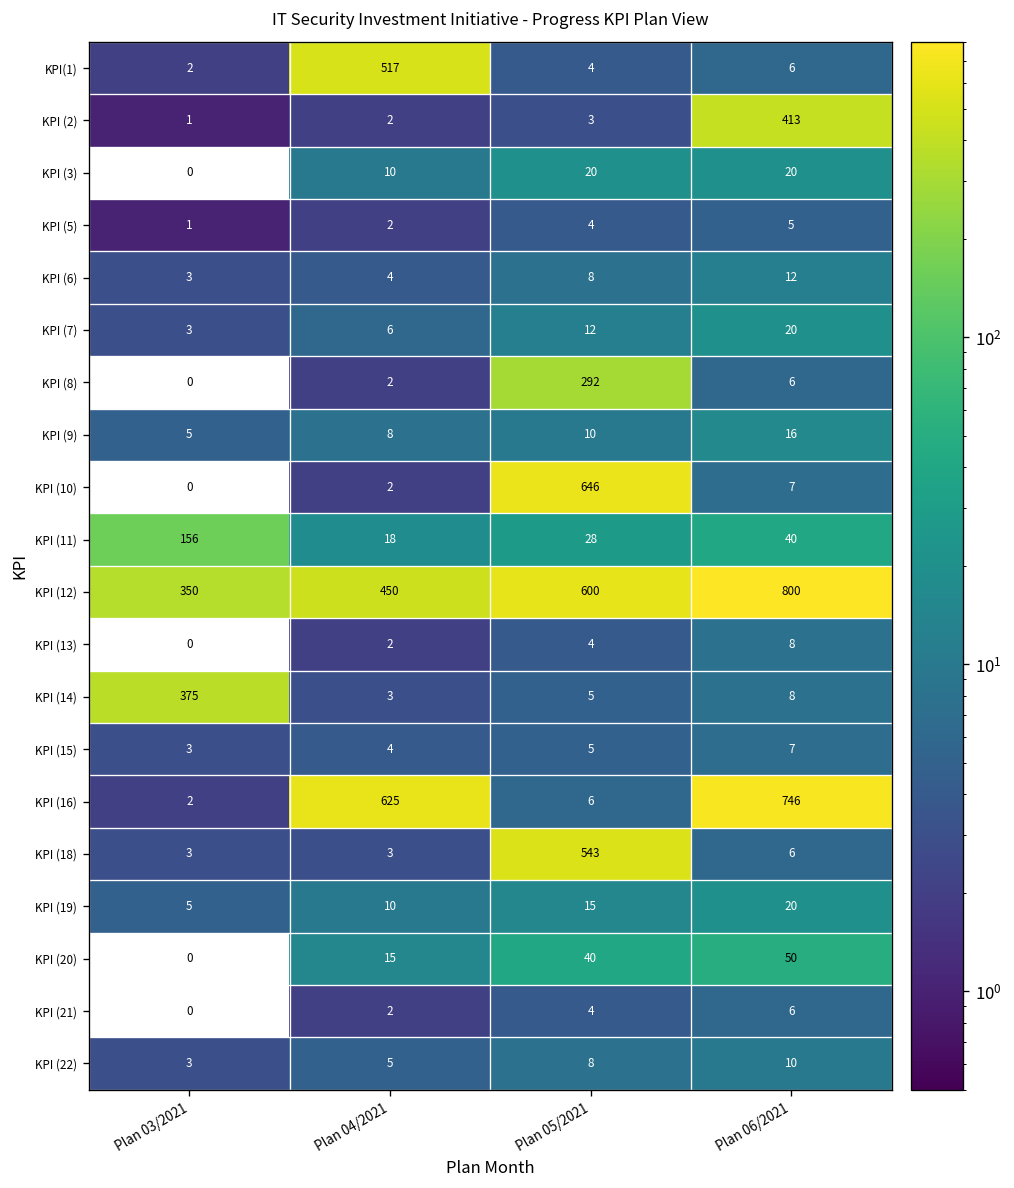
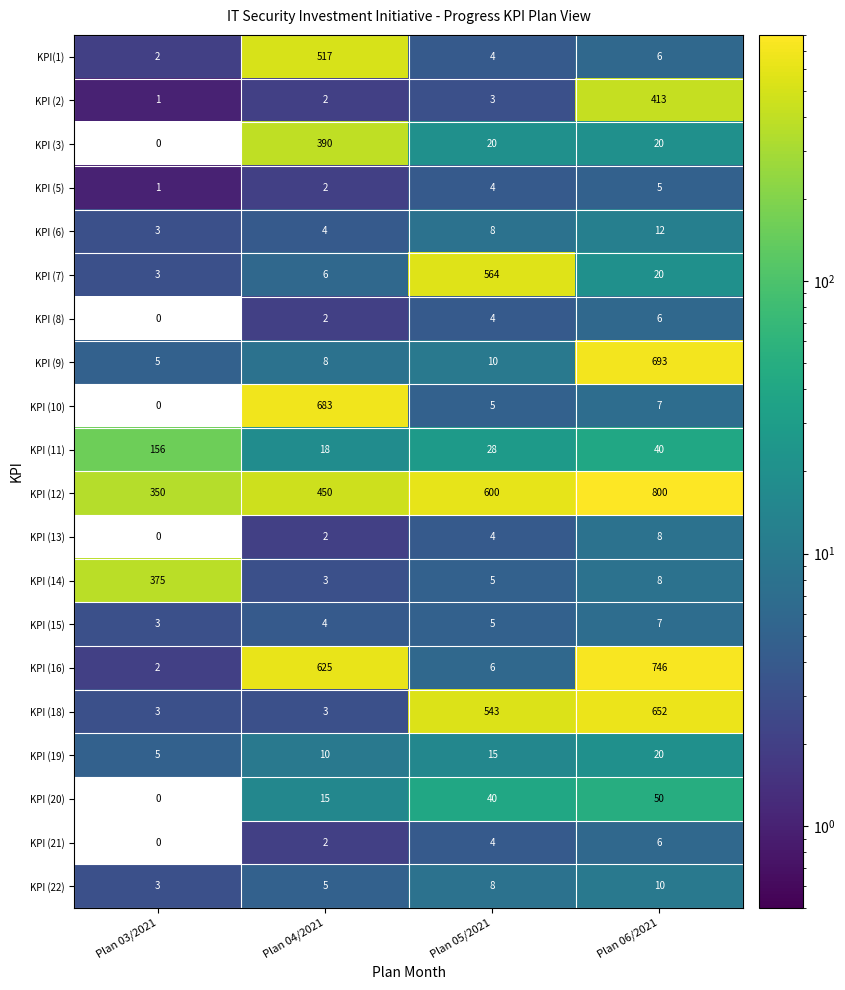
KPI (3), Plan 04/2021: 10 -> 390
KPI (7), Plan 05/2021: 12 -> 564
KPI (8), Plan 05/2021: 292 -> 4
KPI (9), Plan 06/2021: 16 -> 693
KPI (10), Plan 04/2021: 2 -> 683
KPI (10), Plan 05/2021: 646 -> 5
KPI (18), Plan 06/2021: 6 -> 652
